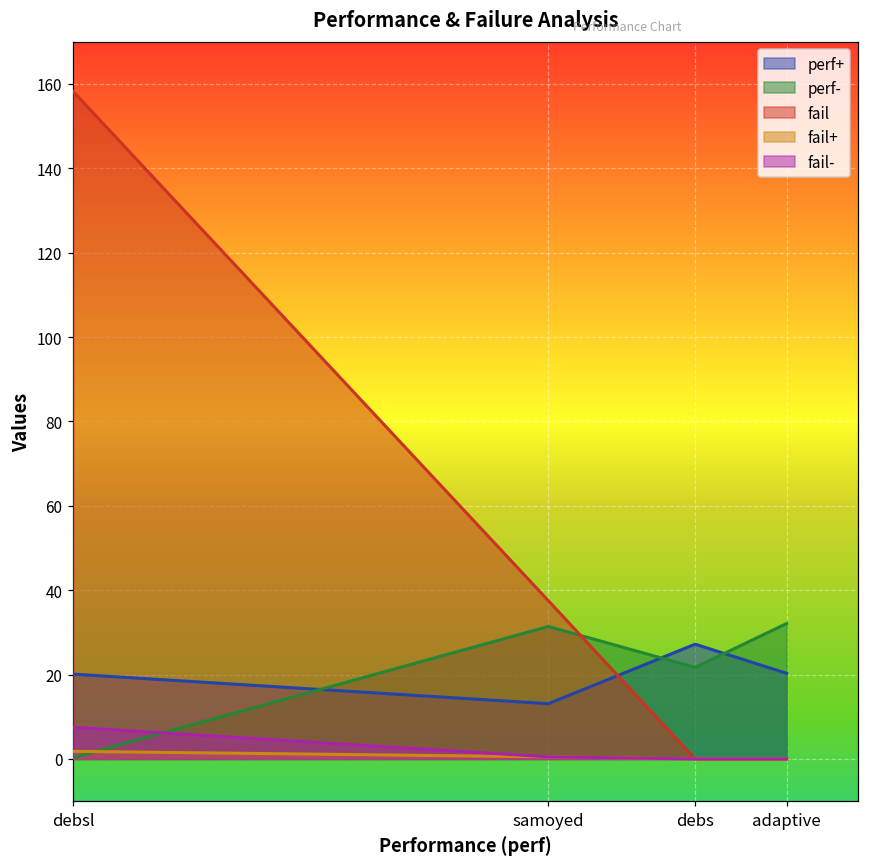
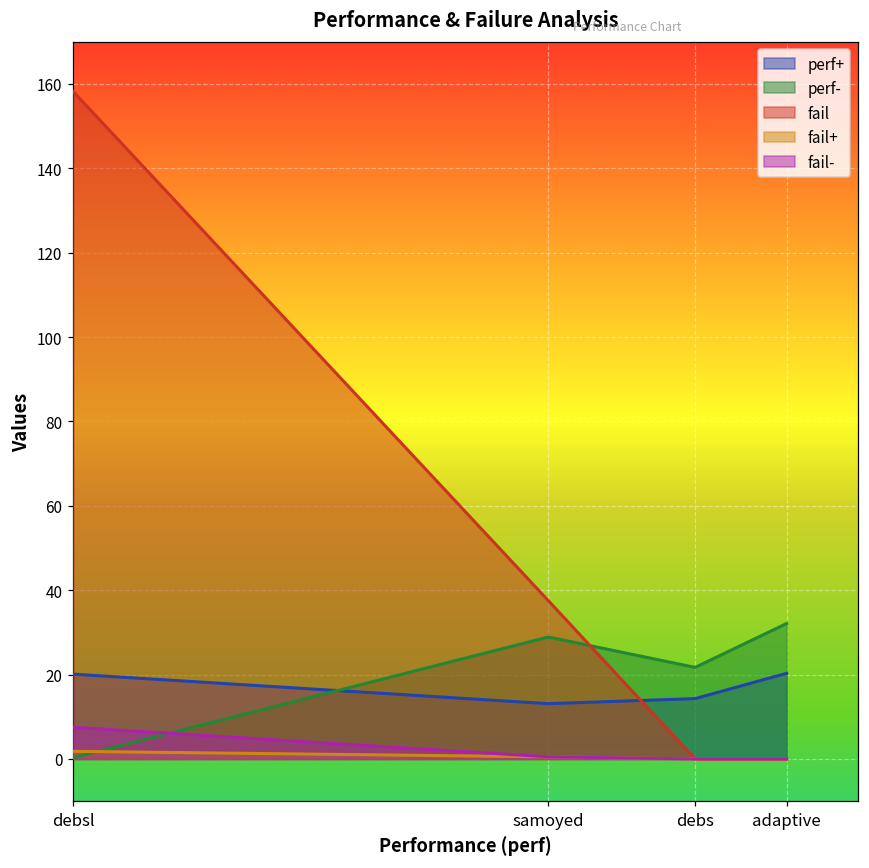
perf-, samoyed: 31 -> 29
perf+, debs: 27 -> 14
